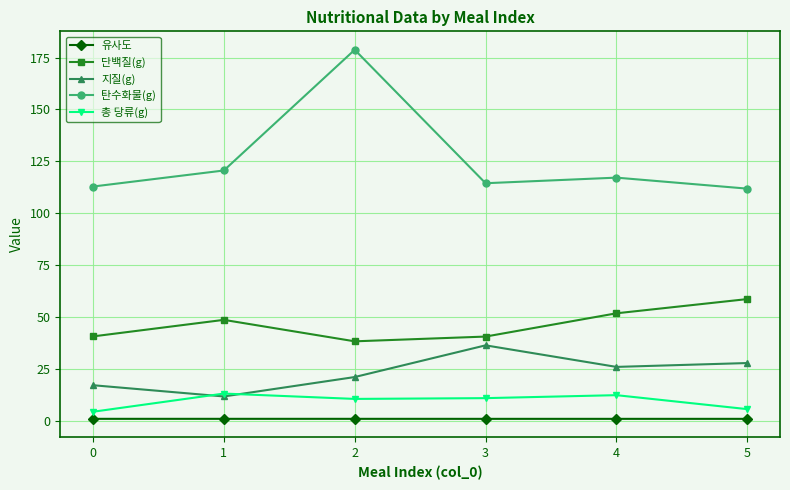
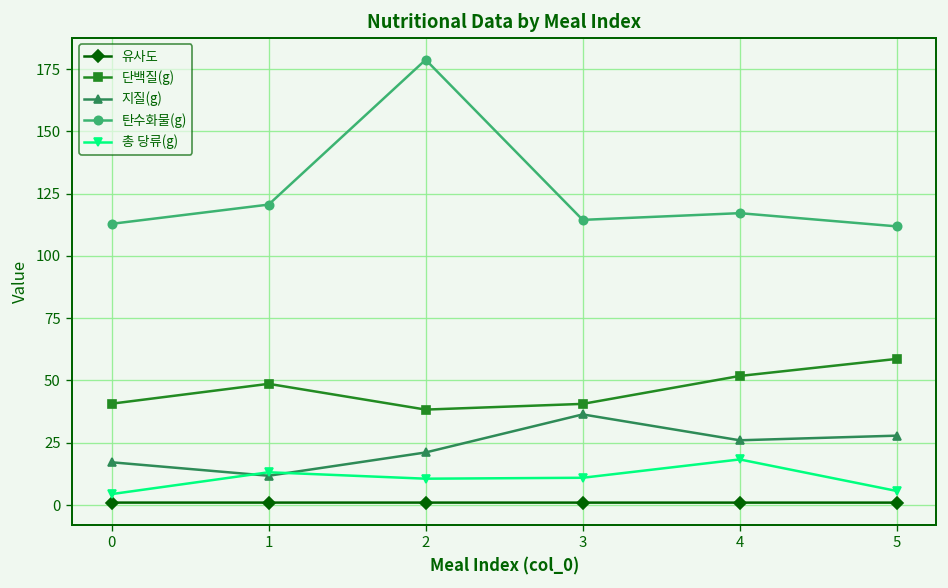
총 당류(g), 4: 12 -> 18
